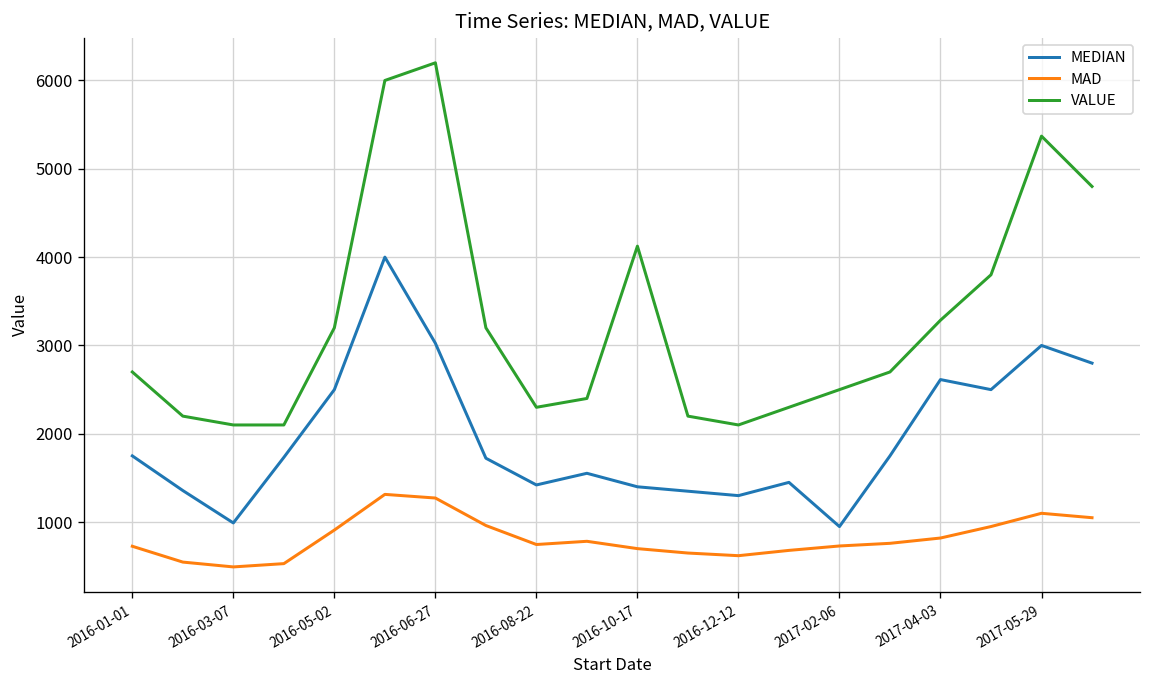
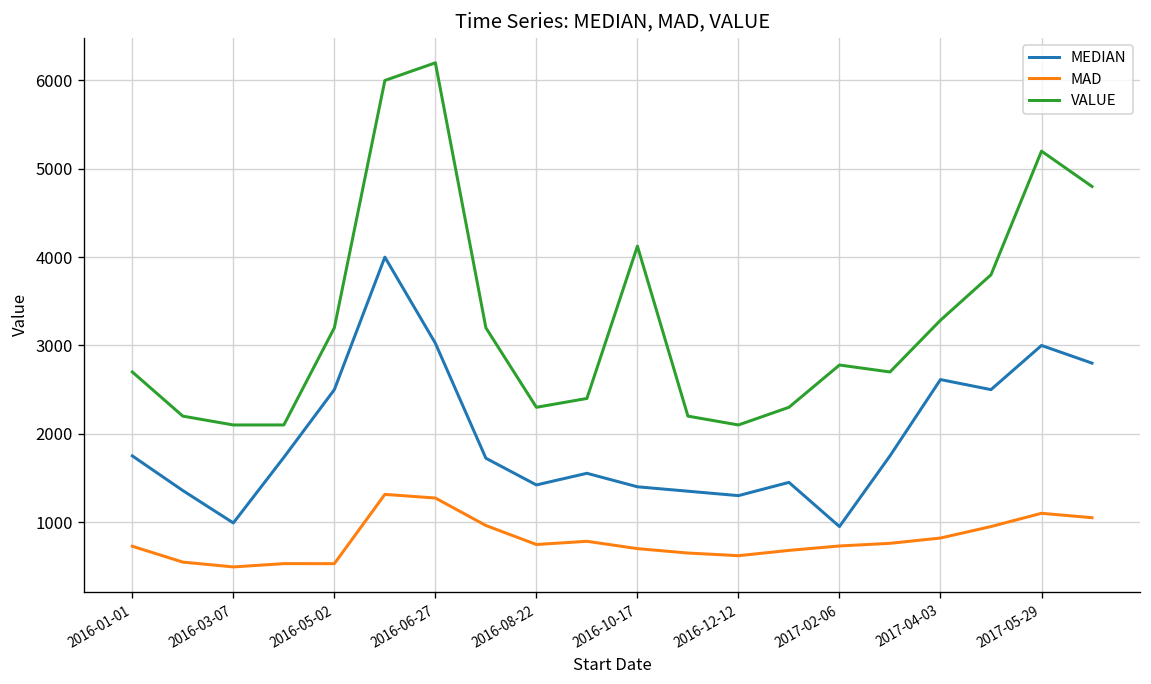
MAD, 2016-05-02: 900 -> 500
VALUE, 2017-02-06: 2500 -> 2800
VALUE, 2017-05-29: 5400 -> 5200
